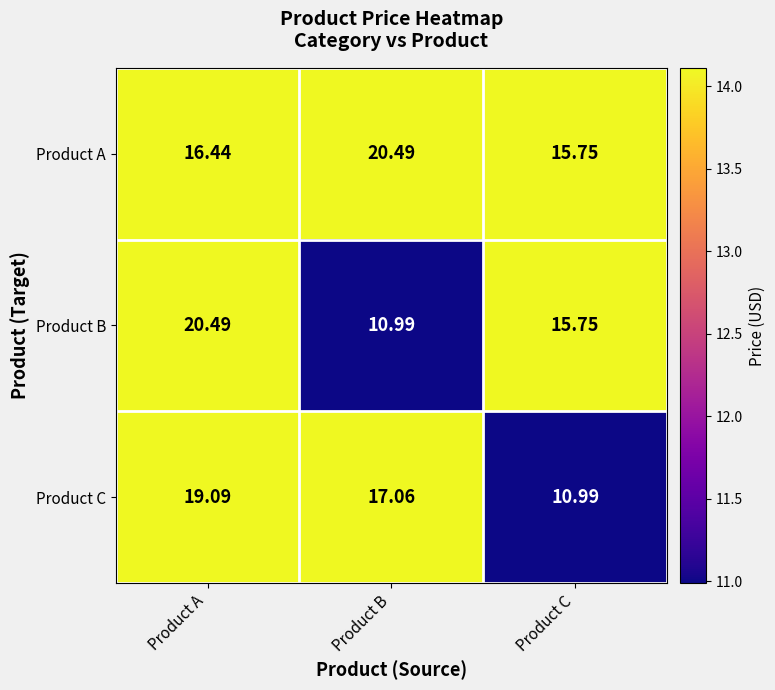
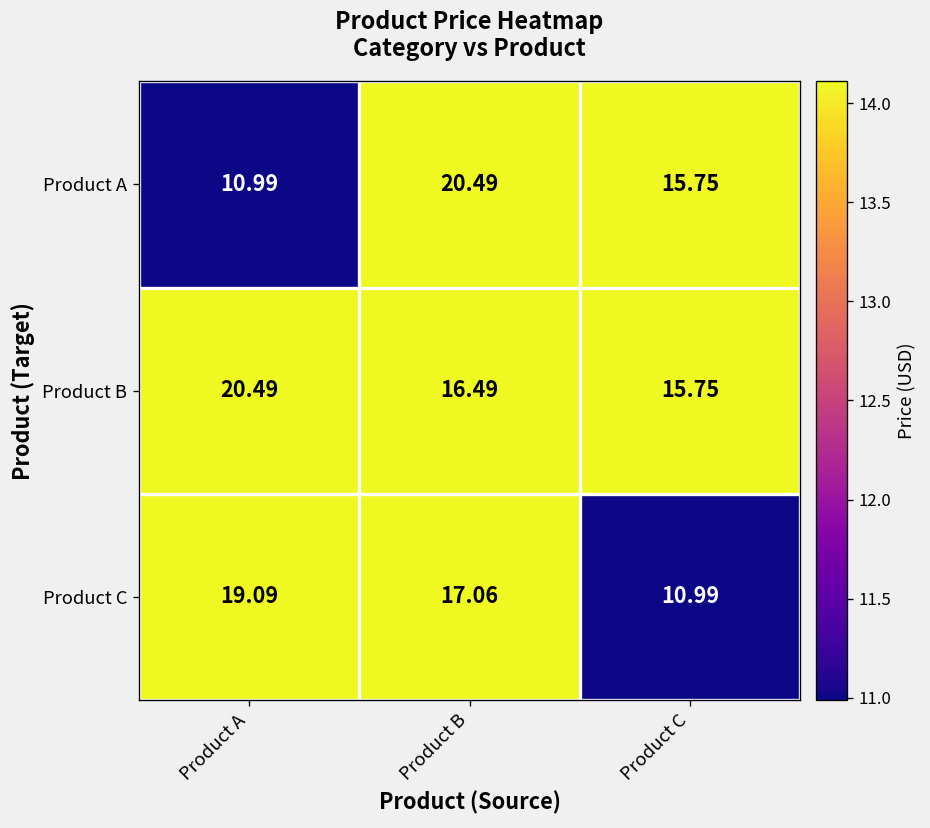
Product A, Product A: 16.44 -> 10.99
Product B, Product B: 10.99 -> 16.49
